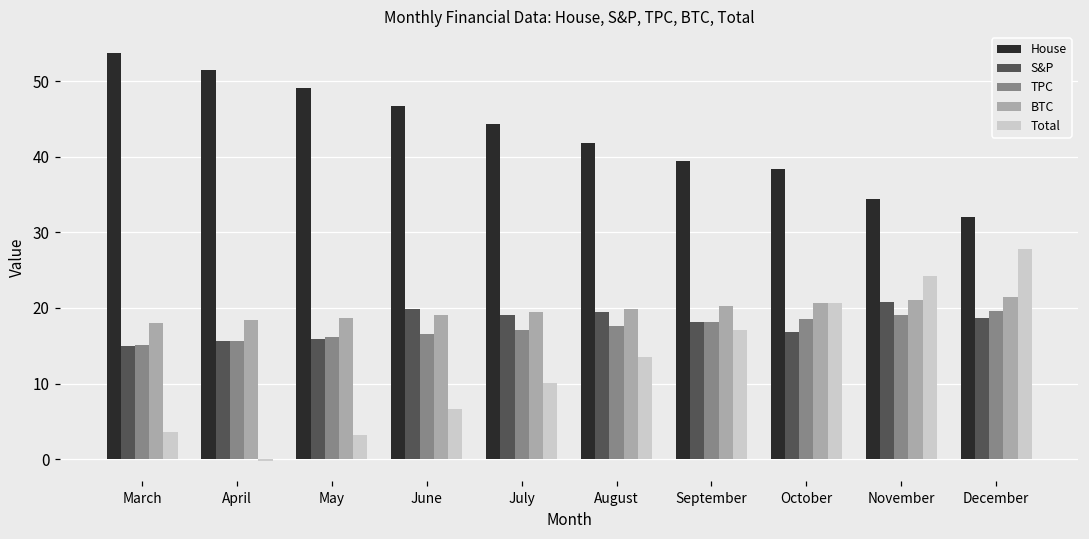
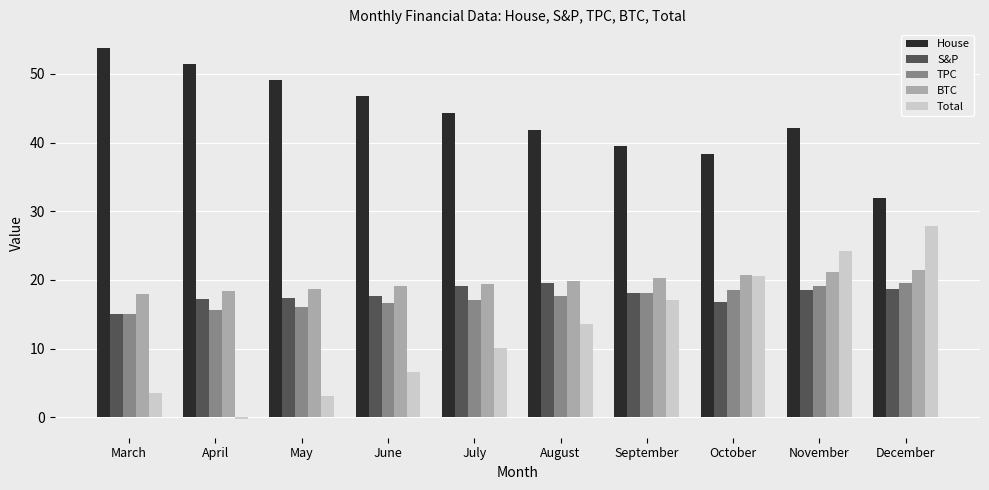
S&P, April: 16 -> 17
S&P, May: 16 -> 17
S&P, June: 20 -> 18
House, November: 34 -> 42
S&P, November: 21 -> 19
